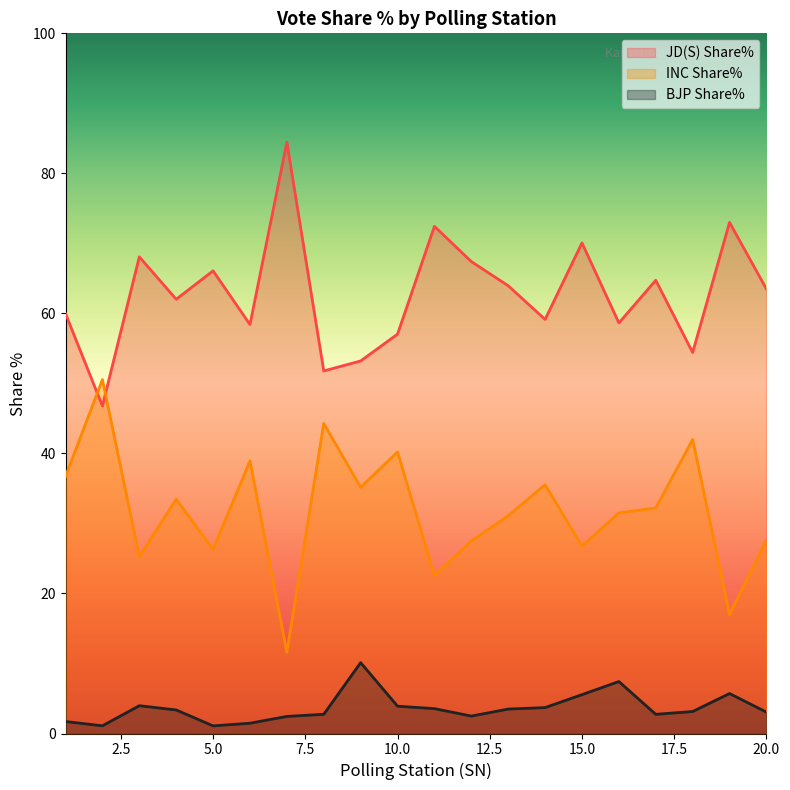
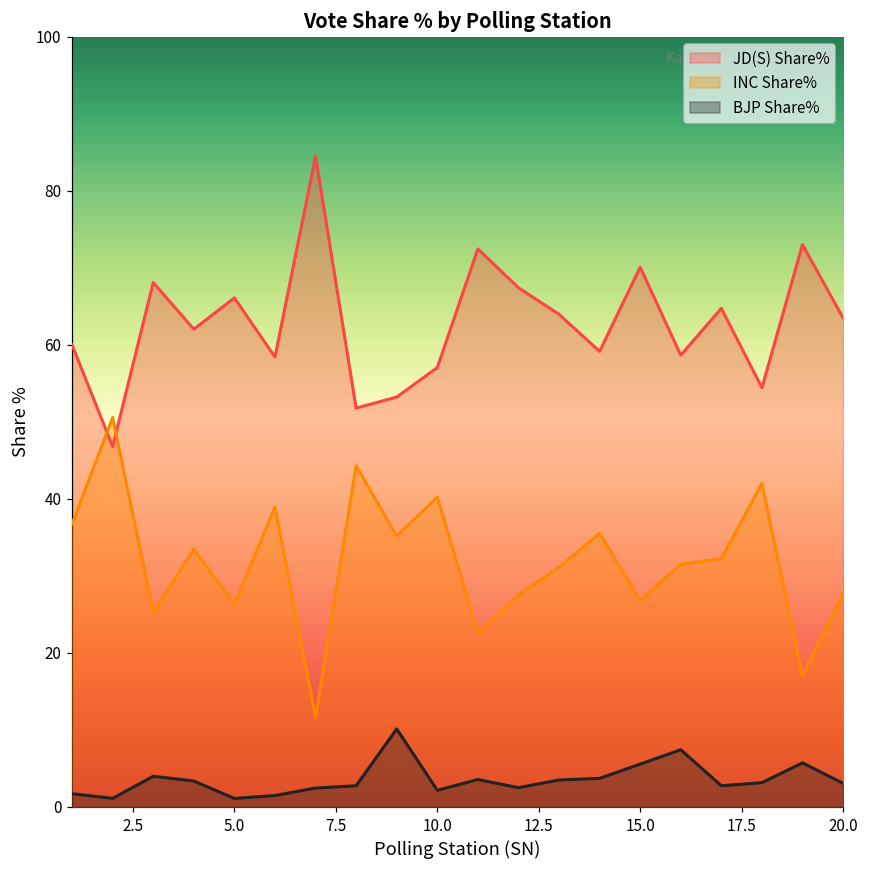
BJP Share%, 10.0: 4 -> 2
